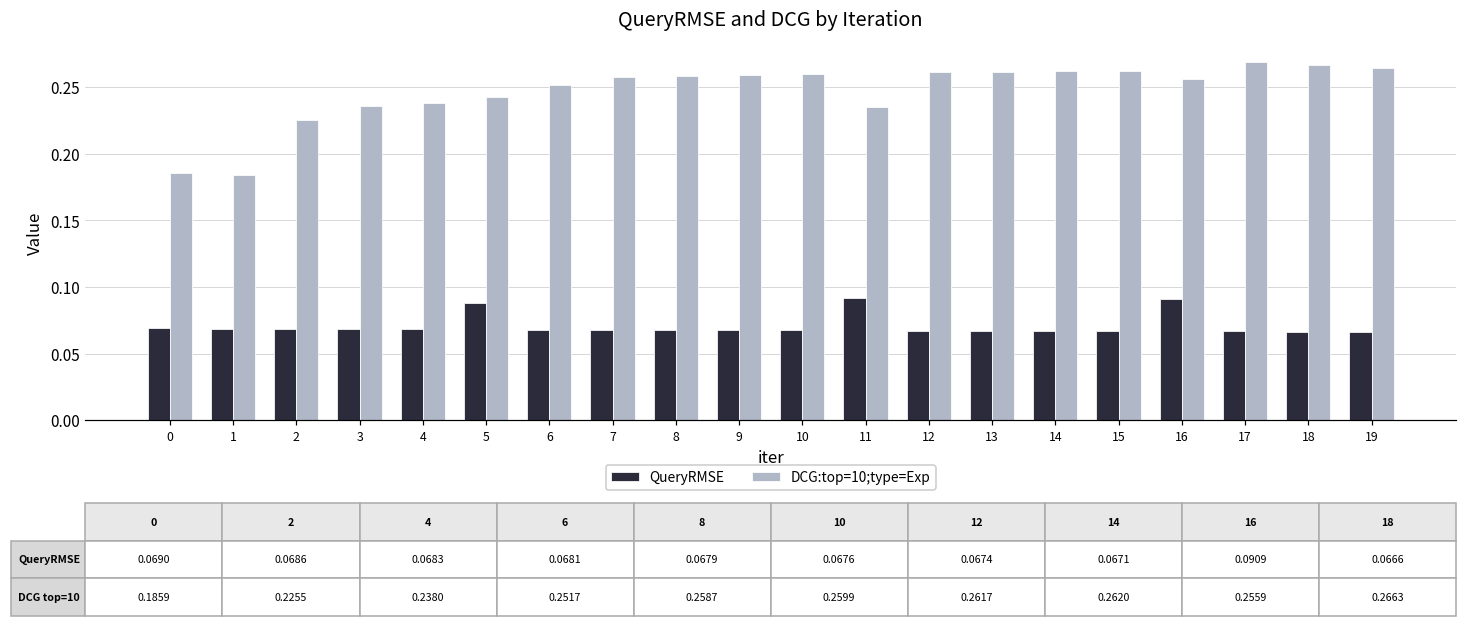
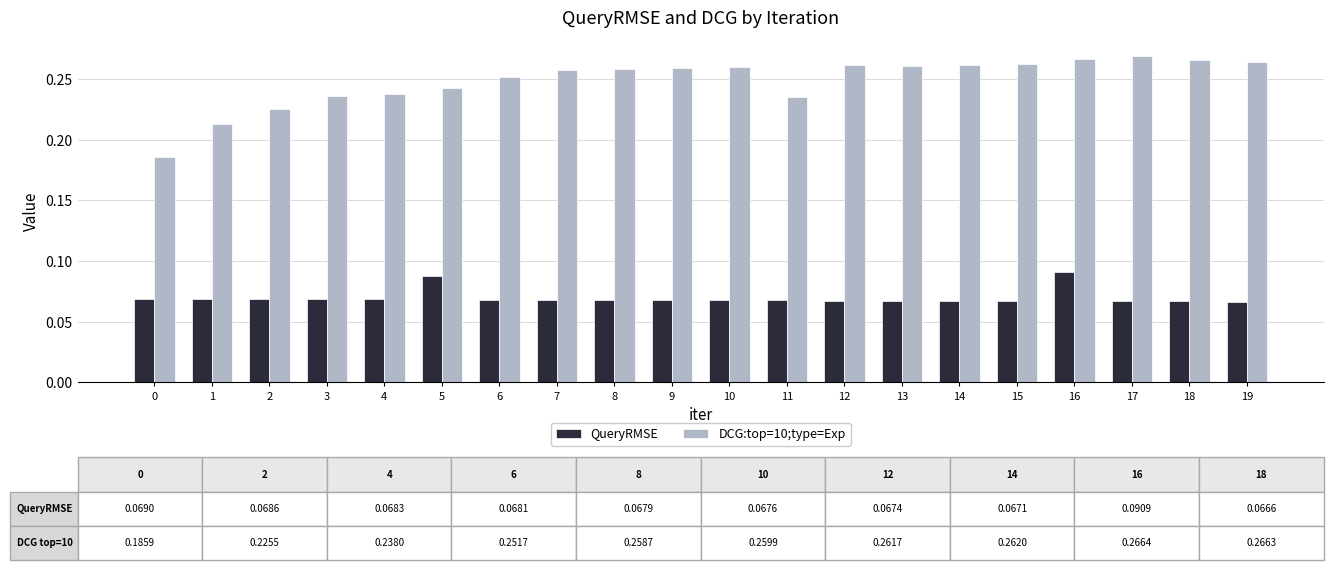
DCG:top=10;type=Exp, 1: 0.184 -> 0.213
QueryRMSE, 11: 0.092 -> 0.067
DCG:top=10;type=Exp, 16: 0.2559 -> 0.2664
